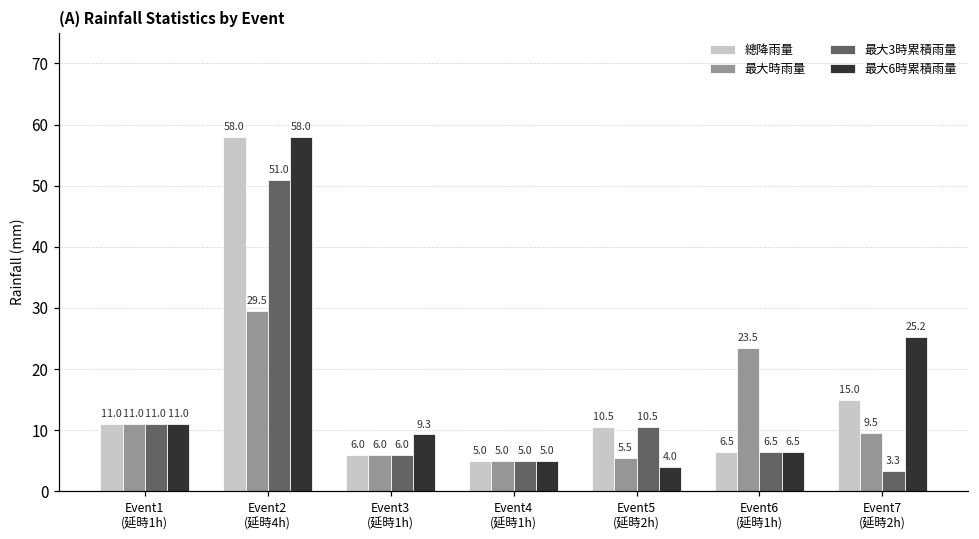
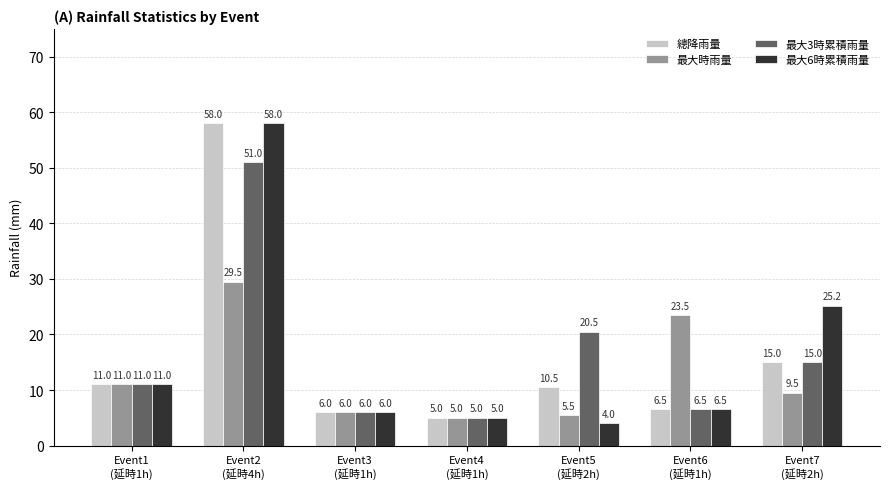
最大6時累積雨量, Event3 (延時1h): 9.3 -> 6.0
最大3時累積雨量, Event5 (延時2h): 10.5 -> 20.5
最大3時累積雨量, Event7 (延時2h): 3.3 -> 15.0
